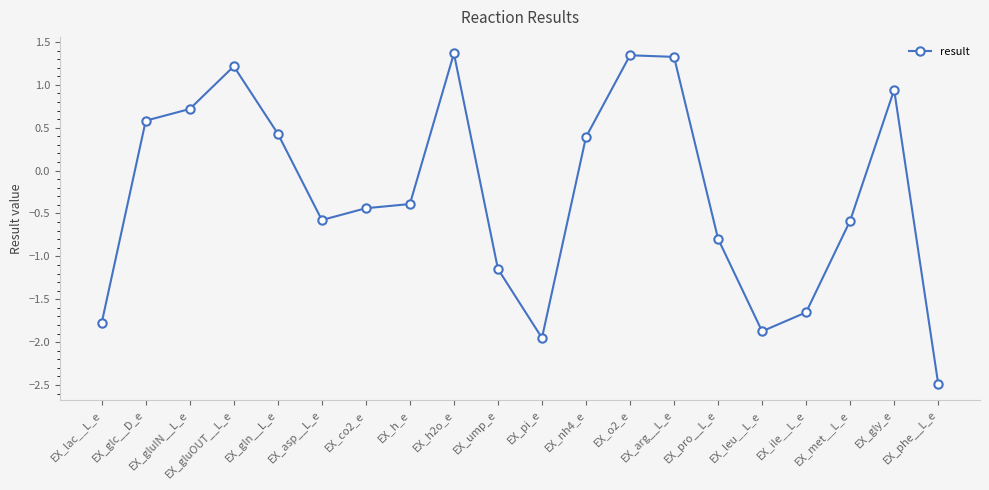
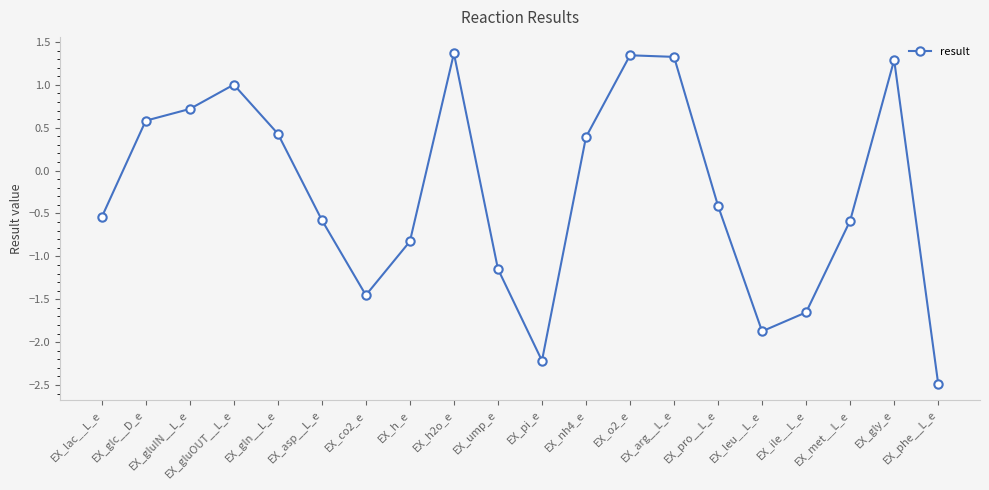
EX_lac__L_e: -1.8 -> -0.5
EX_gluOUT__L_e: 1.2 -> 1.0
EX_co2_e: -0.4 -> -1.5
EX_h_e: -0.4 -> -0.8
EX_pi_e: -2.0 -> -2.2
EX_pro__L_e: -0.8 -> -0.4
EX_gly_e: 0.9 -> 1.3
